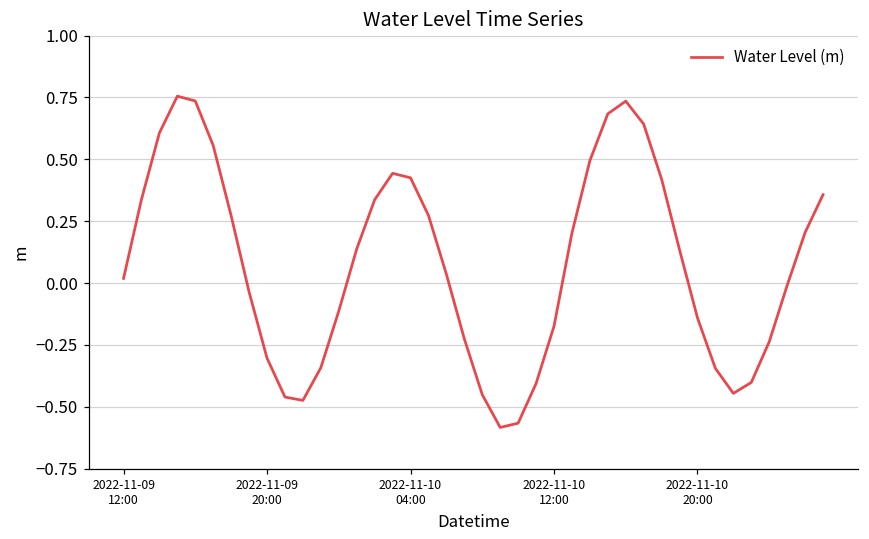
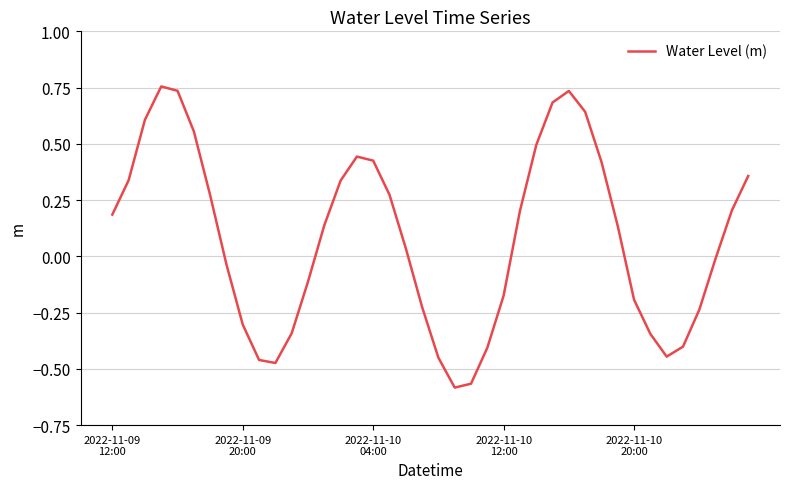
2022-11-09 12:00: 0.02 -> 0.19
2022-11-10 20:00: -0.14 -> -0.19
